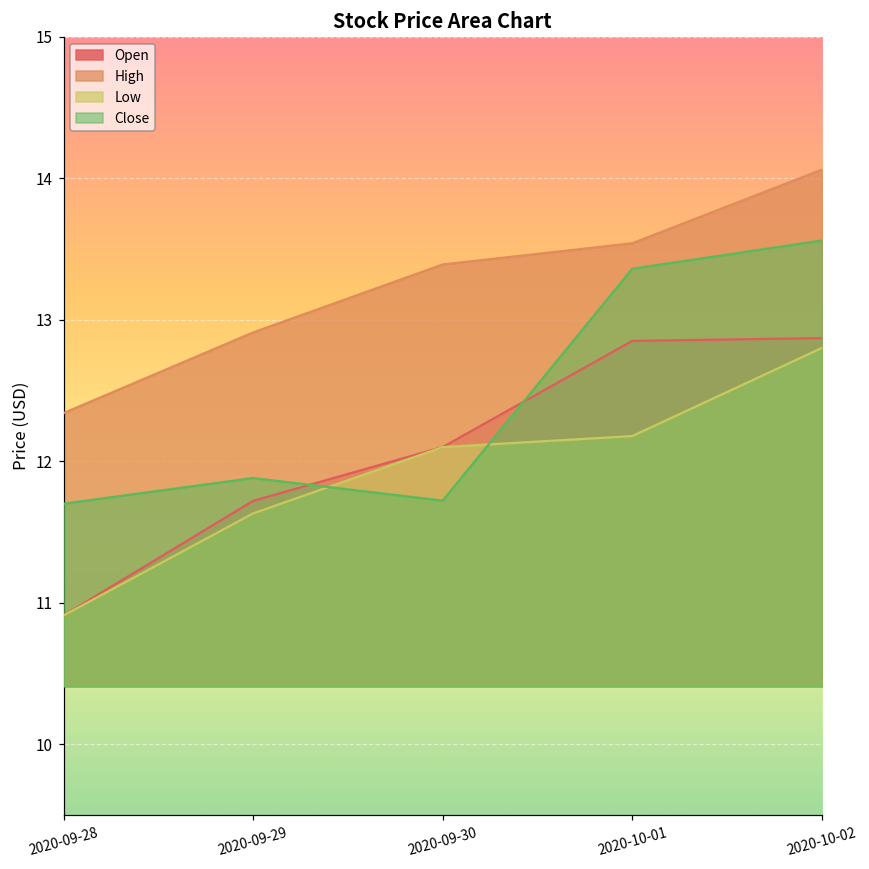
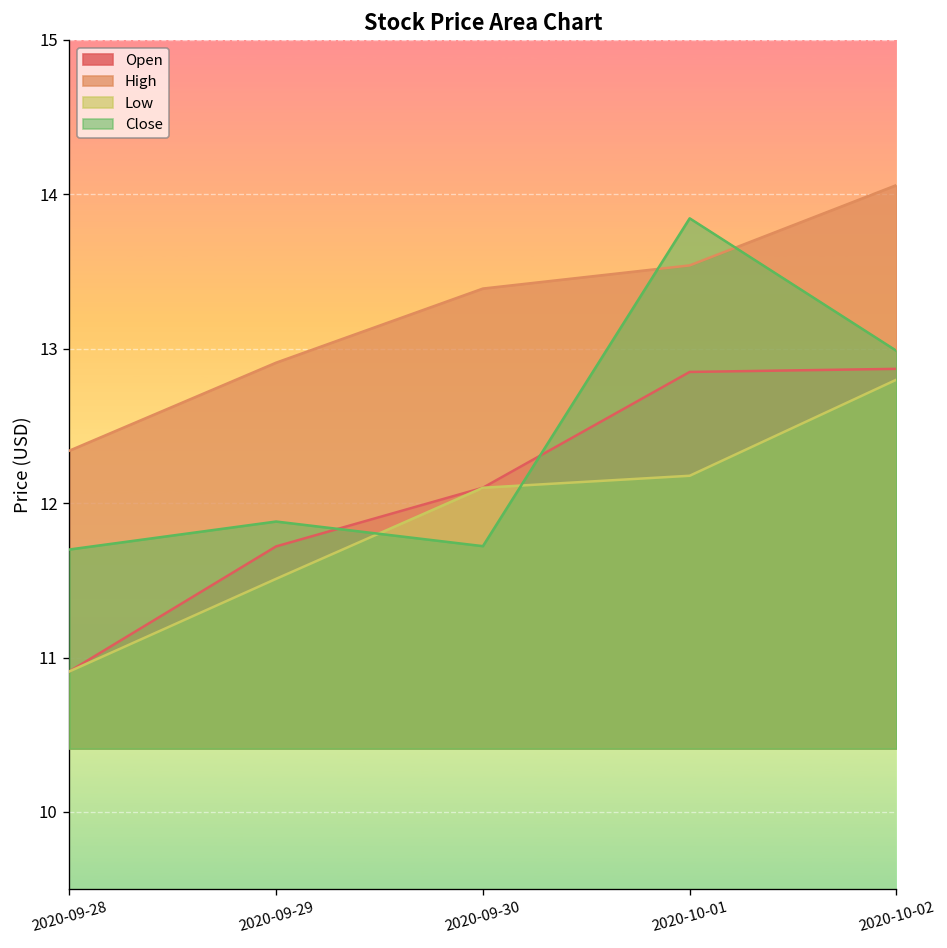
Low, 2020-09-29: 11.63 -> 11.51
Close, 2020-10-01: 13.36 -> 13.85
Close, 2020-10-02: 13.56 -> 12.99
